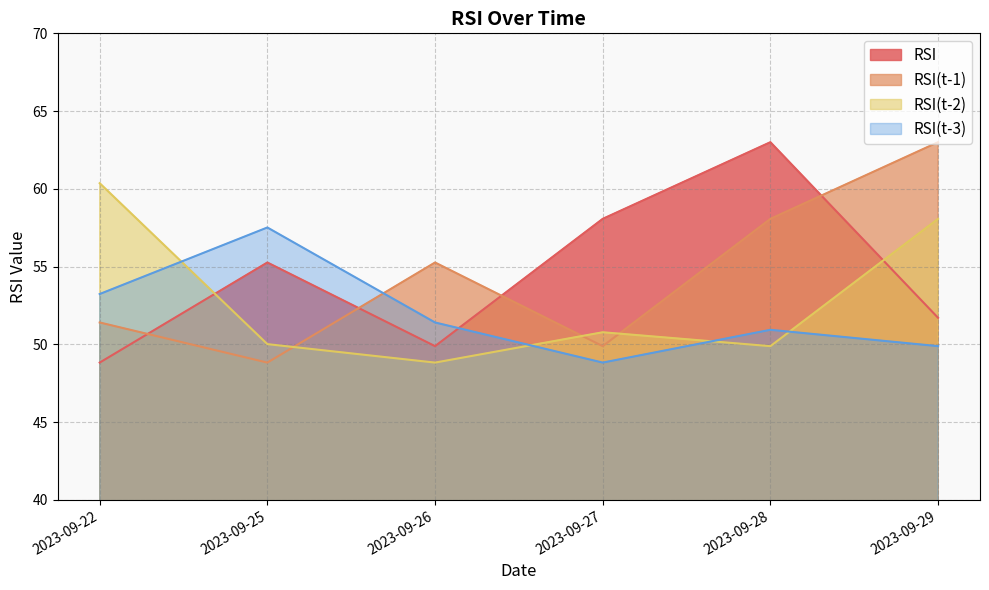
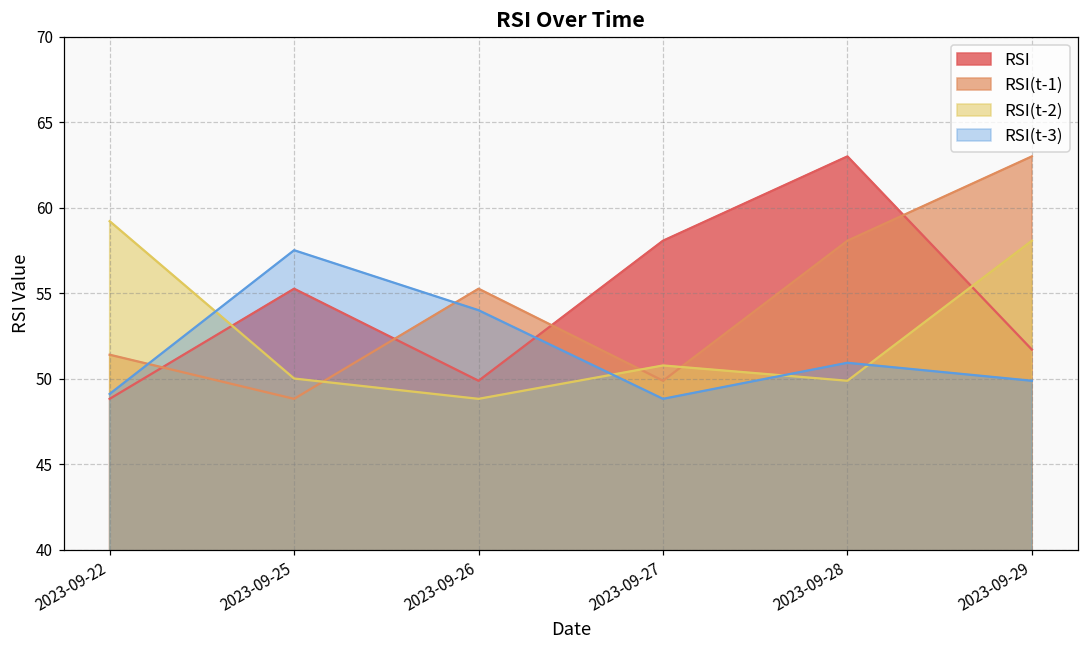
RSI(t-2), 2023-09-22: 60.4 -> 59.2
RSI(t-3), 2023-09-22: 53.2 -> 49.1
RSI(t-3), 2023-09-26: 51.4 -> 54.0
